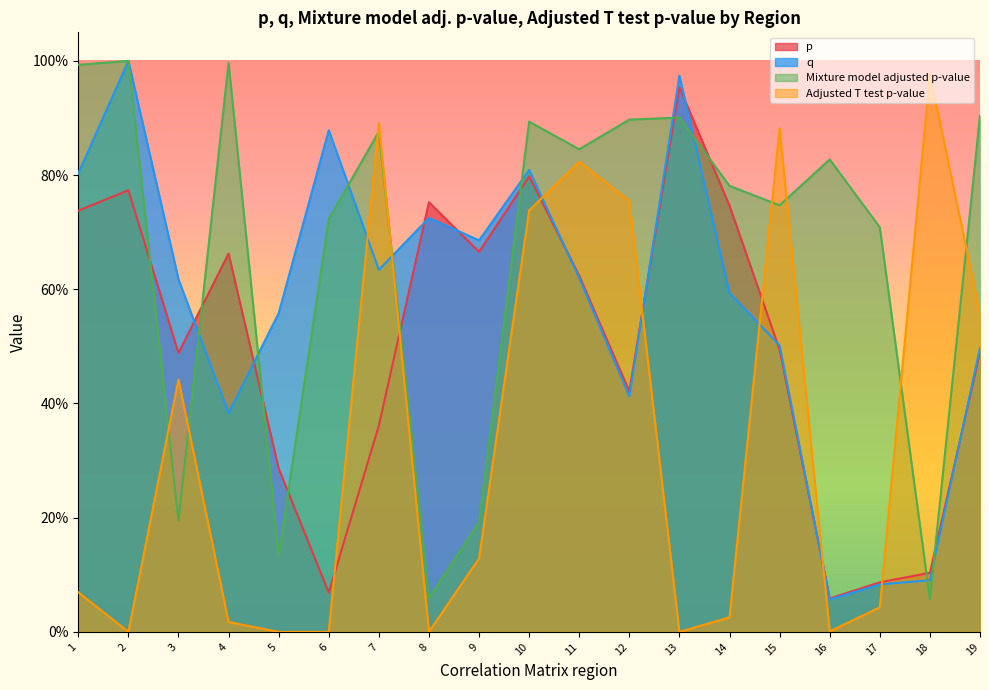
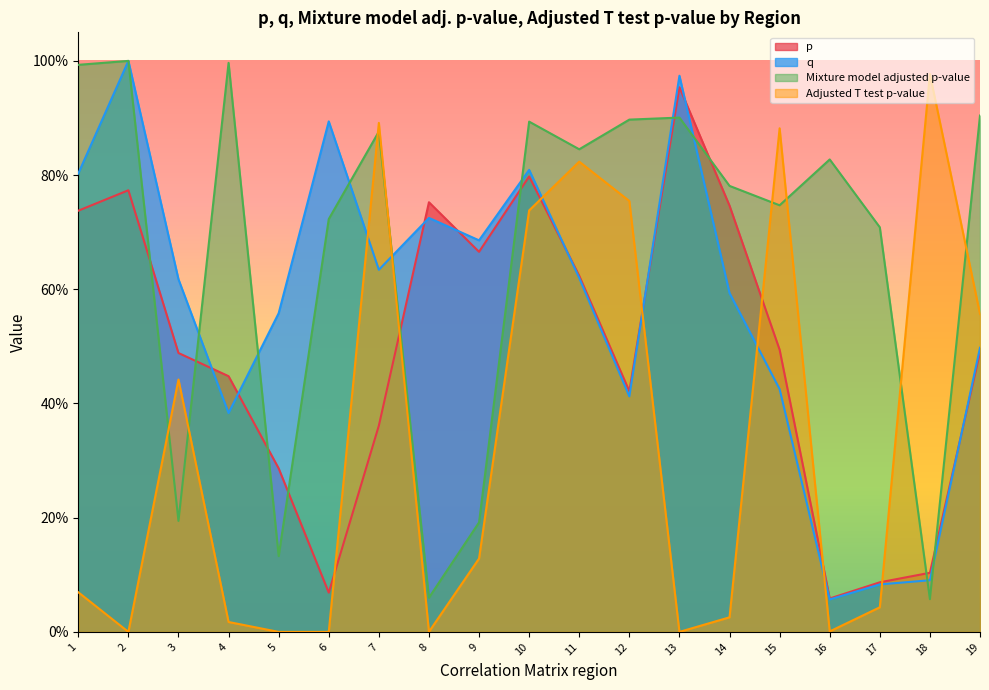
p, 4: 66% -> 45%
q, 6: 88% -> 89%
q, 15: 50% -> 43%
